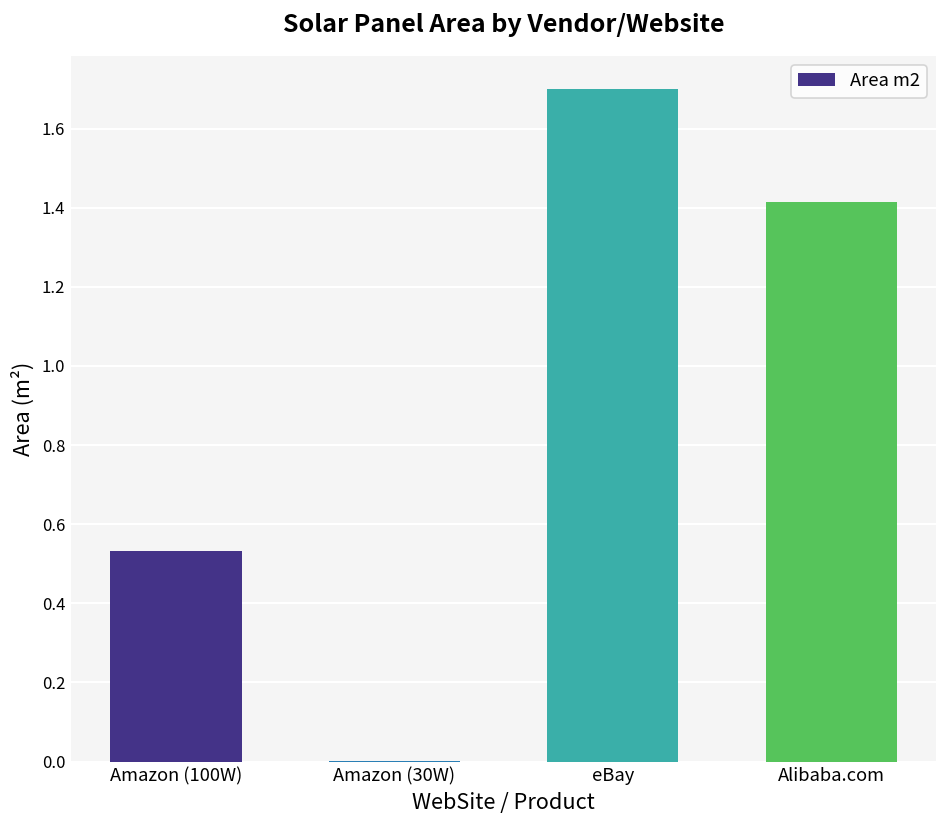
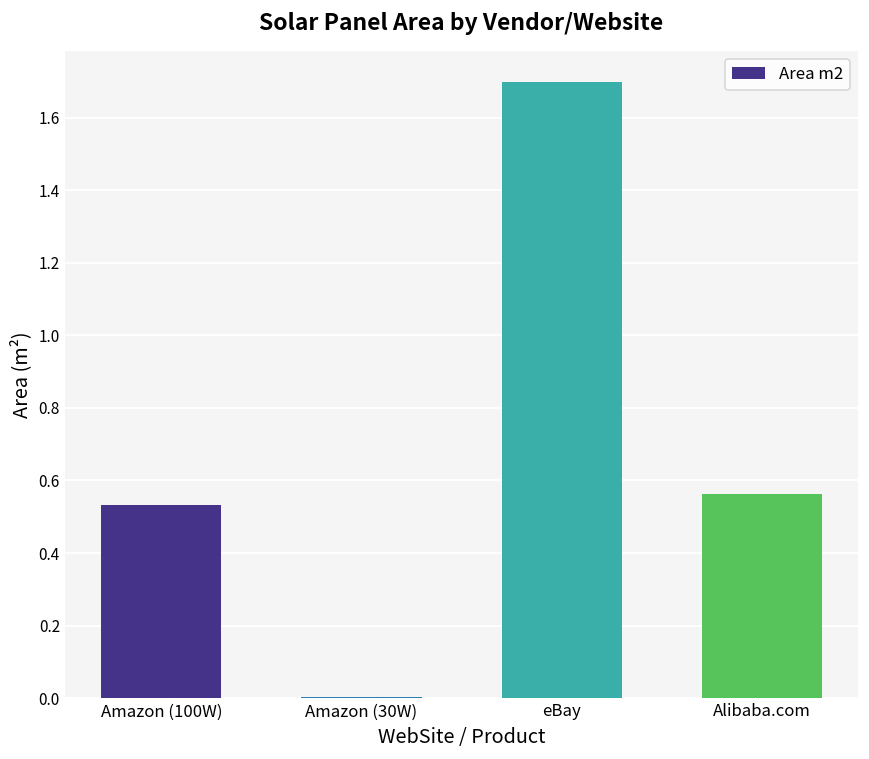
Alibaba.com: 1.41 -> 0.56
